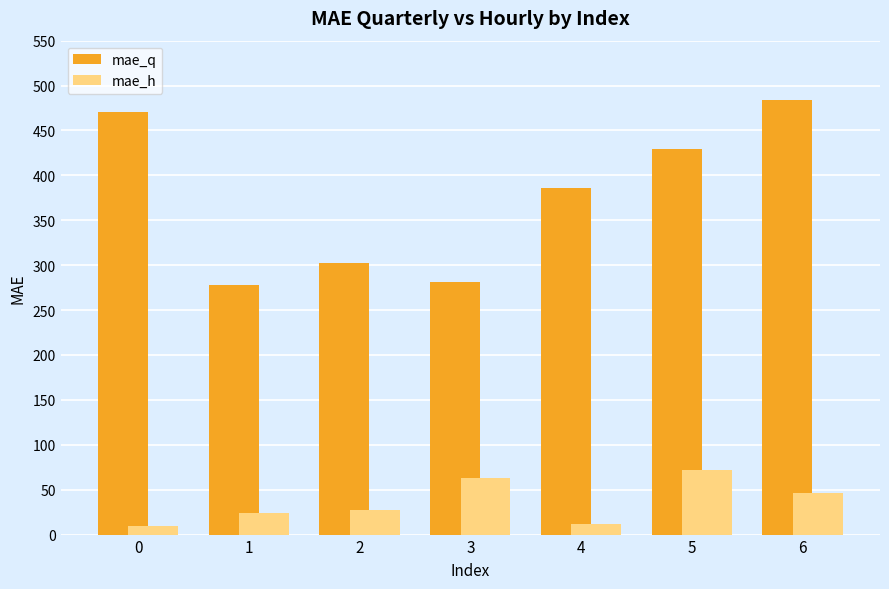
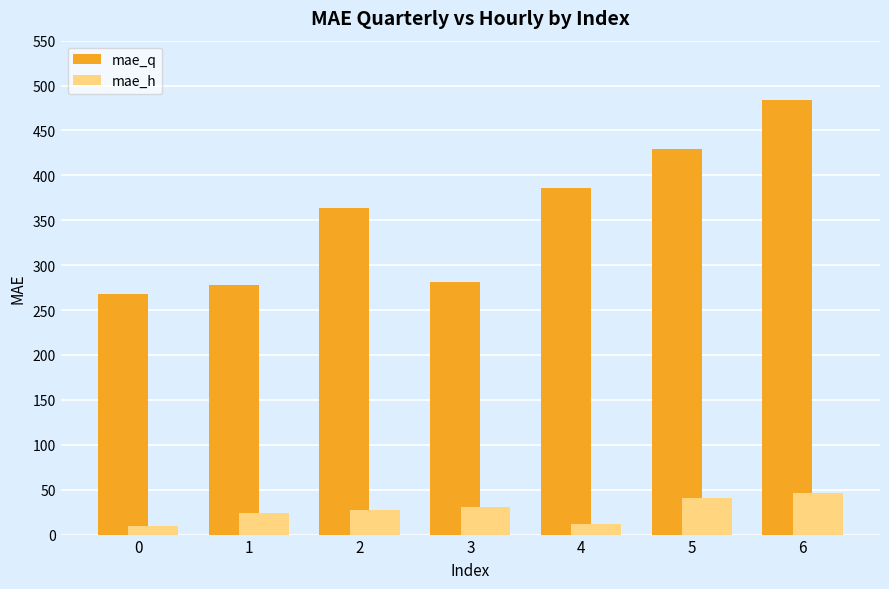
mae_q, 0: 470 -> 270
mae_q, 2: 300 -> 360
mae_h, 3: 60 -> 30
mae_h, 5: 70 -> 40
